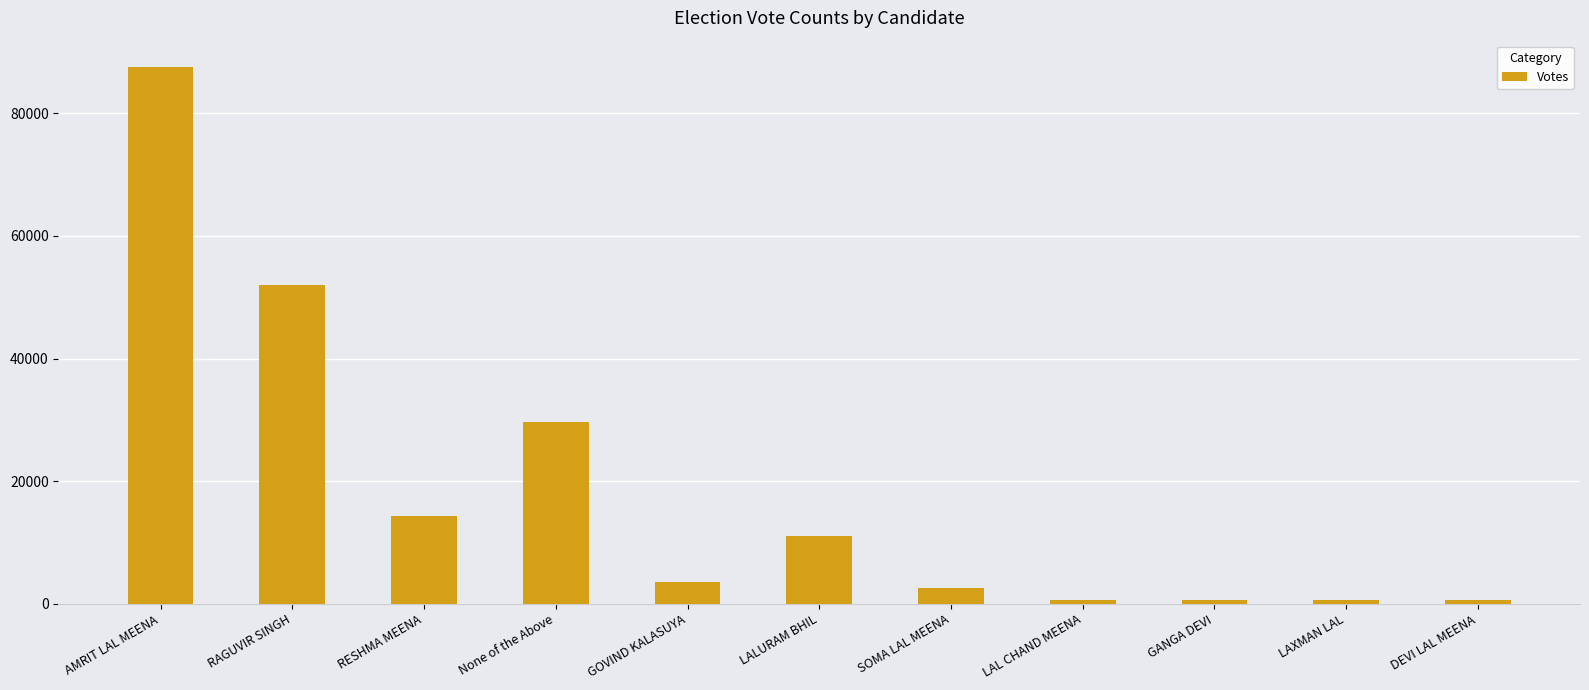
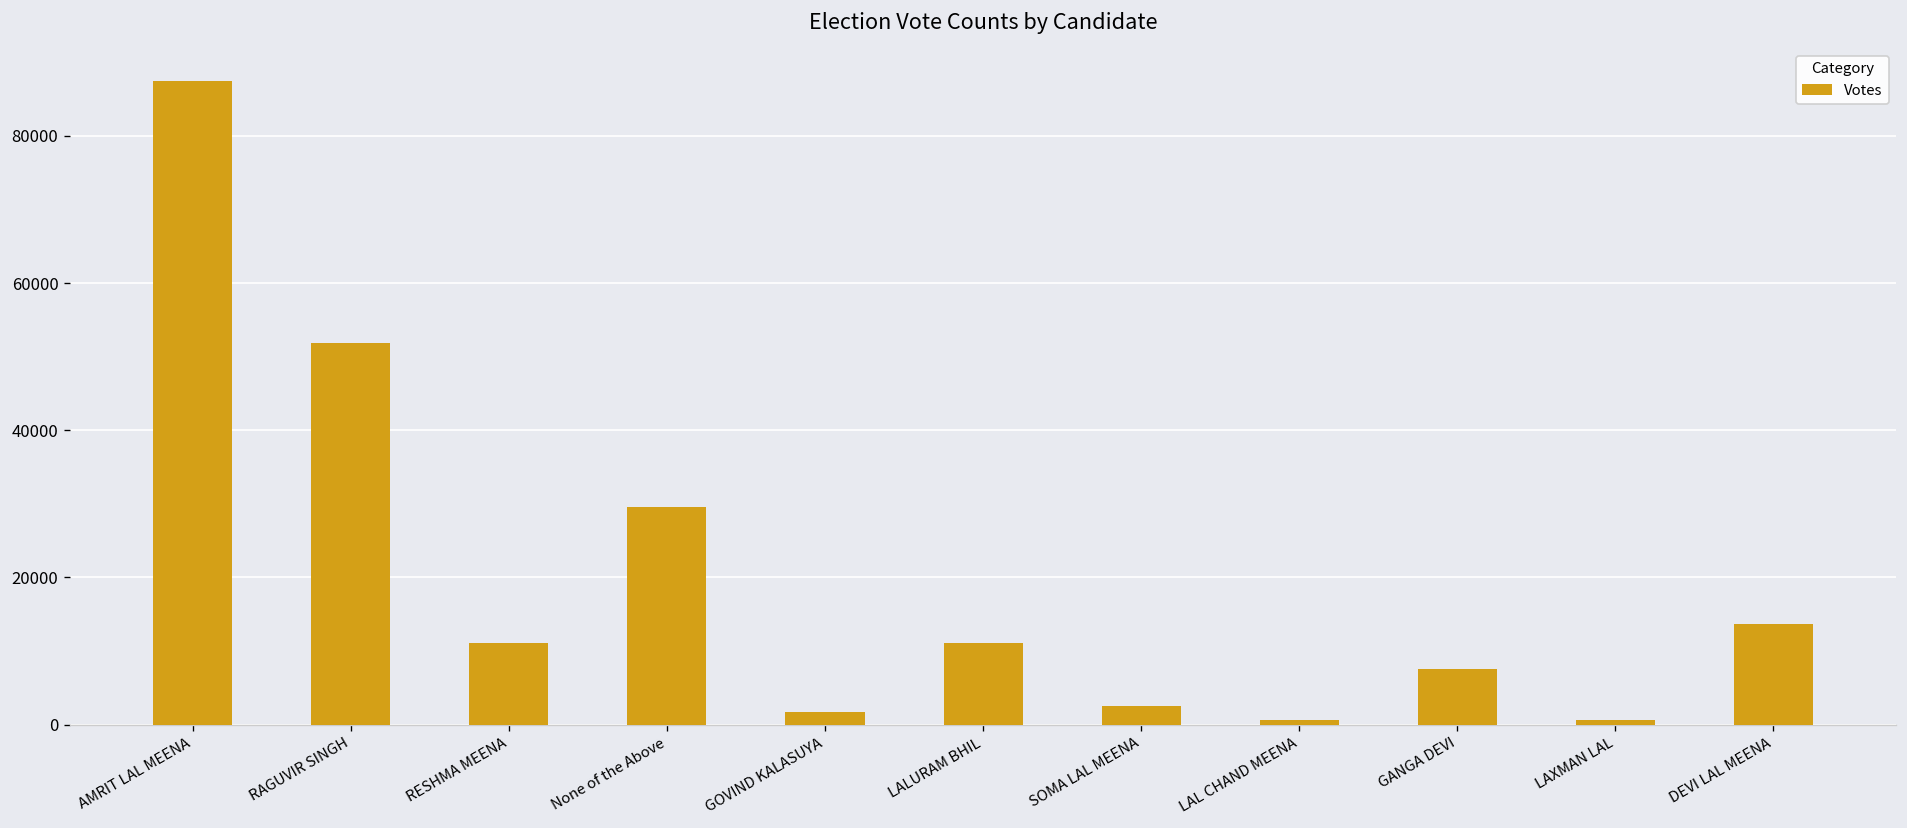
RESHMA MEENA: 14000 -> 11000
GOVIND KALASUYA: 4000 -> 2000
GANGA DEVI: 1000 -> 8000
DEVI LAL MEENA: 1000 -> 14000
